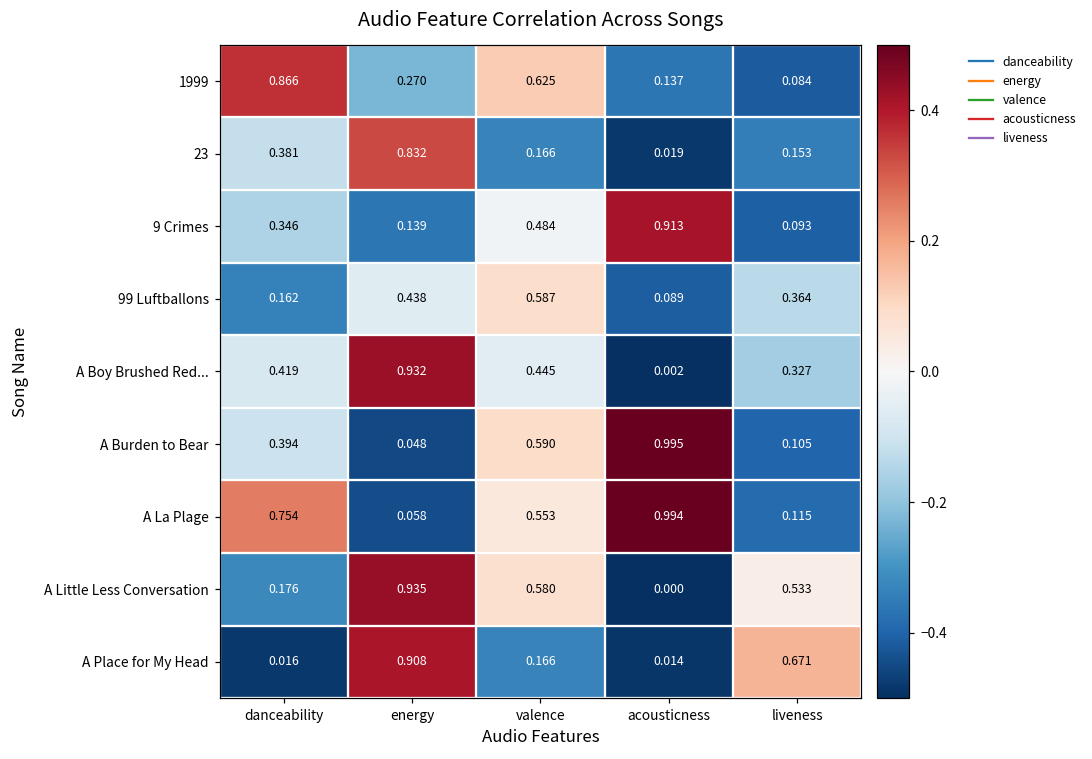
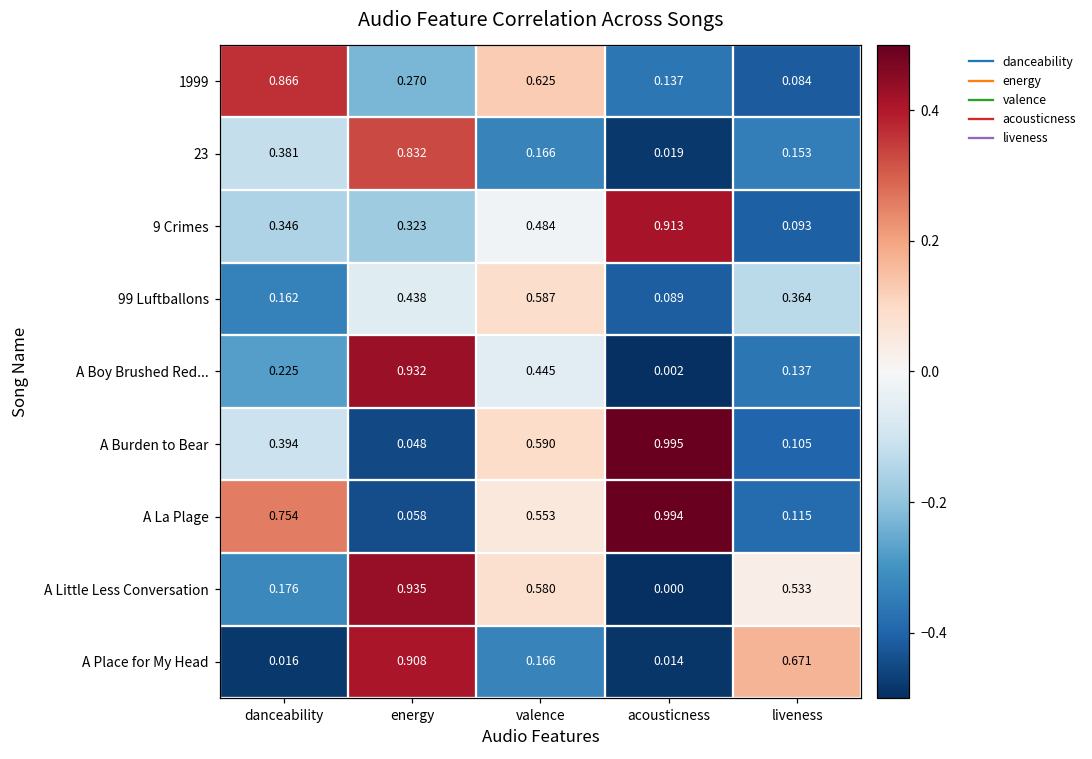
9 Crimes, energy: 0.139 -> 0.323
A Boy Brushed Red..., danceability: 0.419 -> 0.225
A Boy Brushed Red..., liveness: 0.327 -> 0.137
